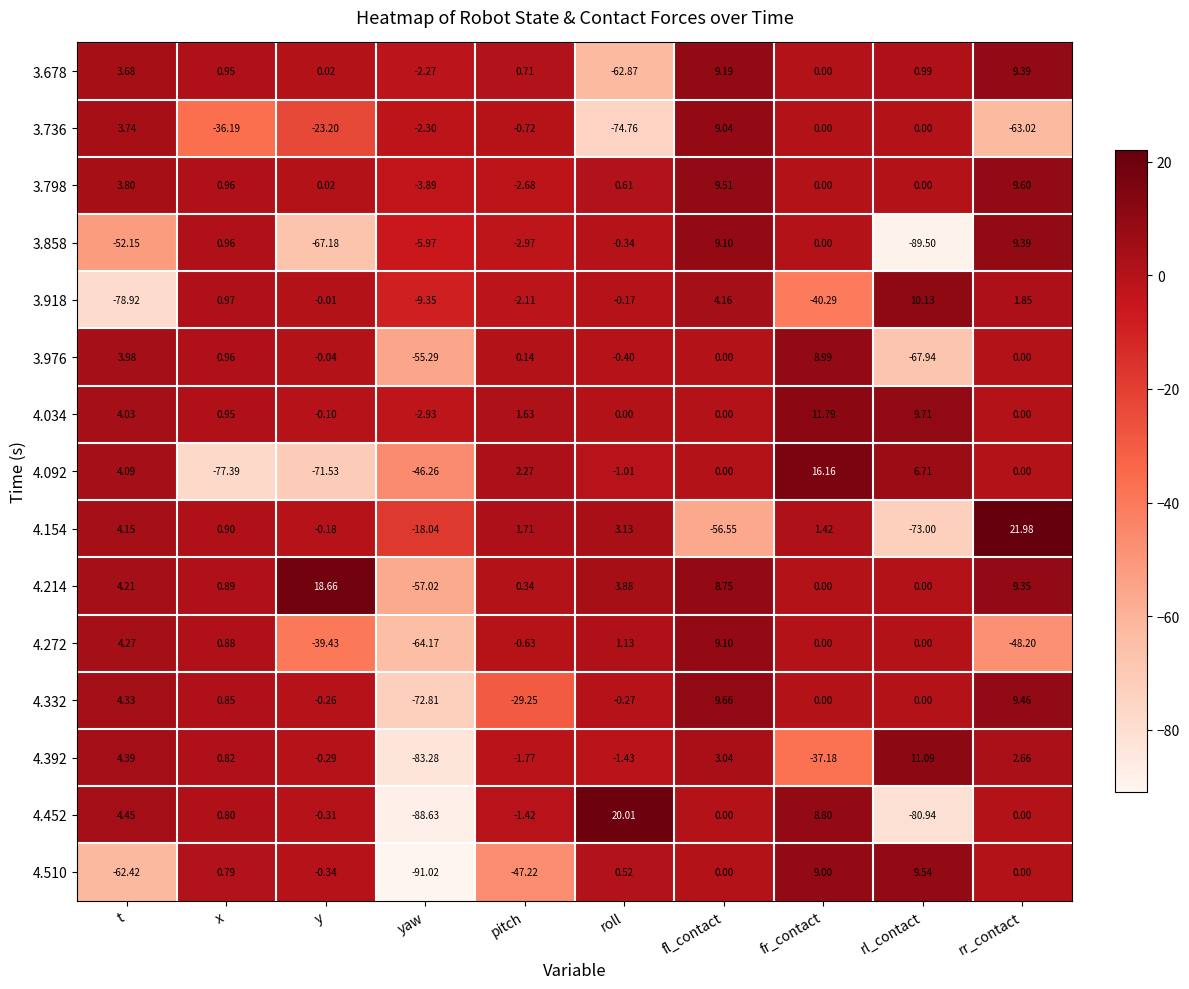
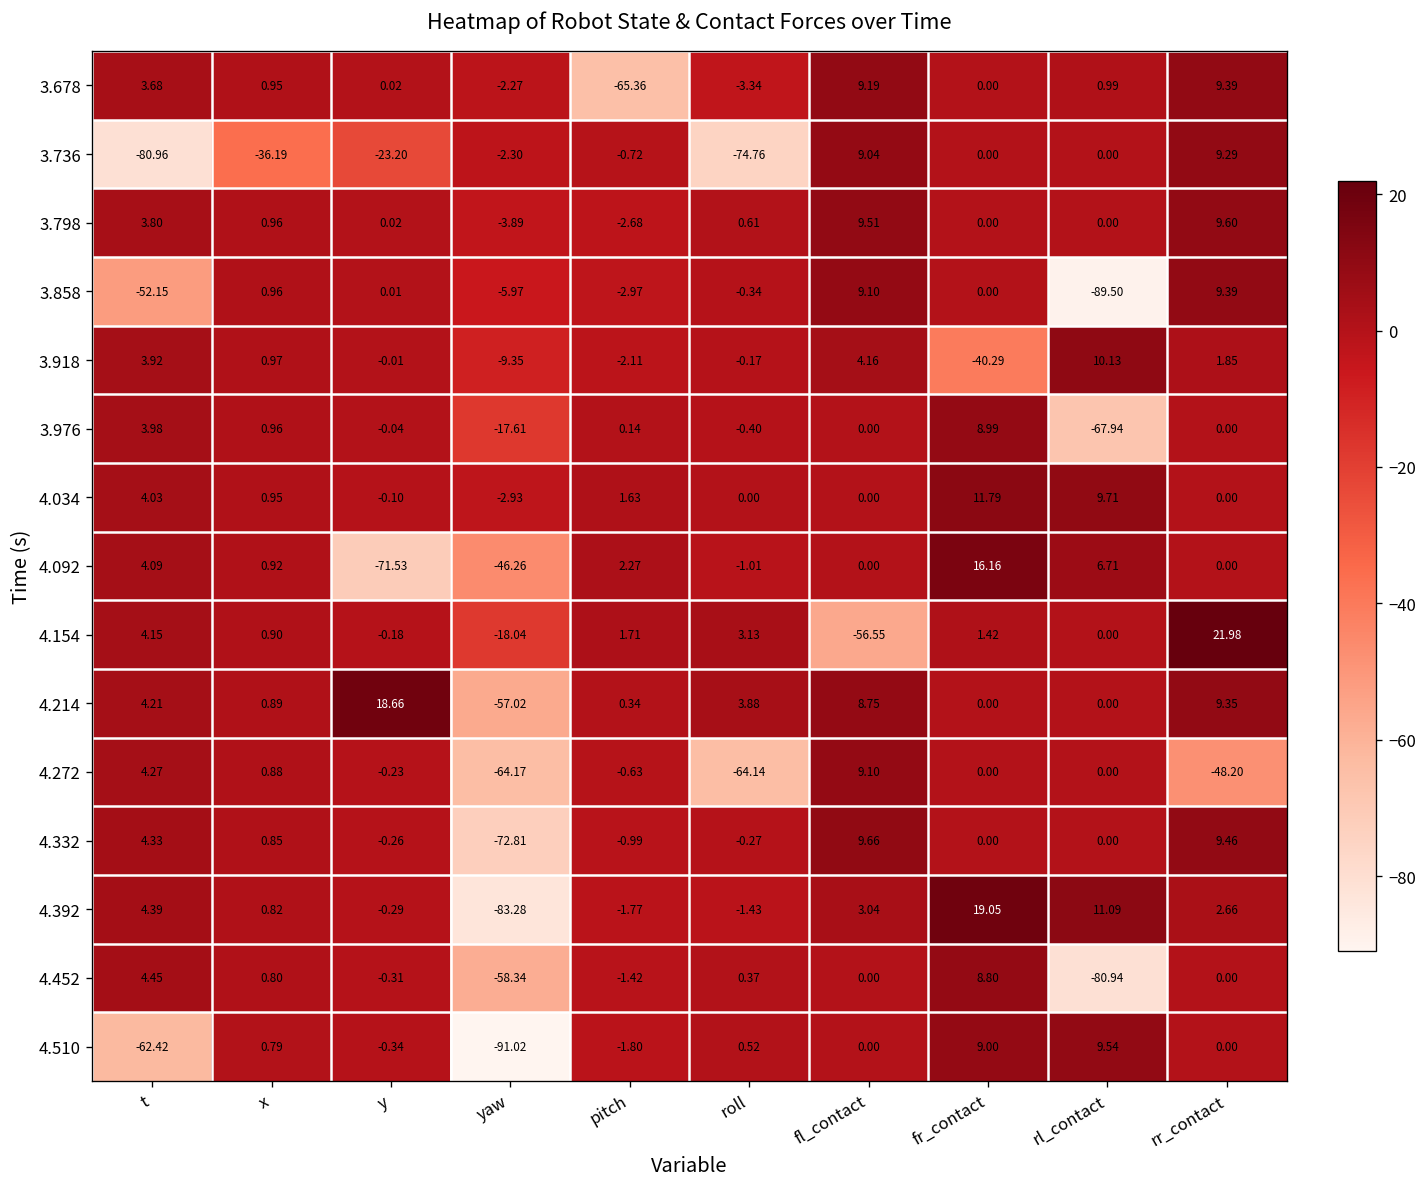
3.678, pitch: 0.71 -> -65.36
3.678, roll: -62.87 -> -3.34
3.736, t: 3.74 -> -80.96
3.736, rr_contact: -63.02 -> 9.29
3.858, y: -67.18 -> 0.01
3.918, t: -78.92 -> 3.92
3.976, yaw: -55.29 -> -17.61
4.092, x: -77.39 -> 0.92
4.154, rl_contact: -73.00 -> 0.00
4.272, y: -39.43 -> -0.23
4.272, roll: 1.13 -> -64.14
4.332, pitch: -29.25 -> -0.99
4.392, fr_contact: -37.18 -> 19.05
4.452, yaw: -88.63 -> -58.34
4.452, roll: 20.01 -> 0.37
4.510, pitch: -47.22 -> -1.80
